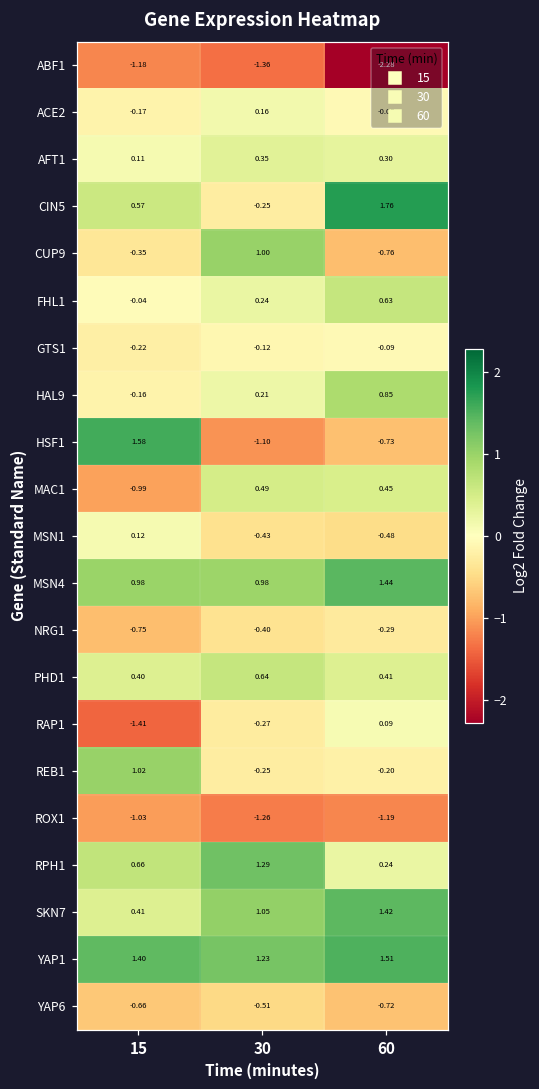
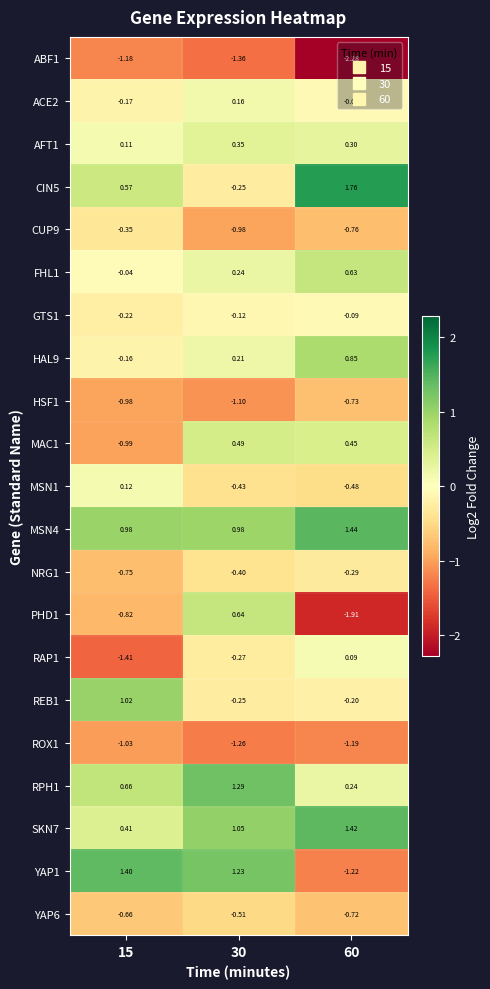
CUP9, 30: 1.00 -> -0.98
HSF1, 15: 1.58 -> -0.98
PHD1, 15: 0.40 -> -0.82
PHD1, 60: 0.41 -> -1.91
YAP1, 60: 1.51 -> -1.22
